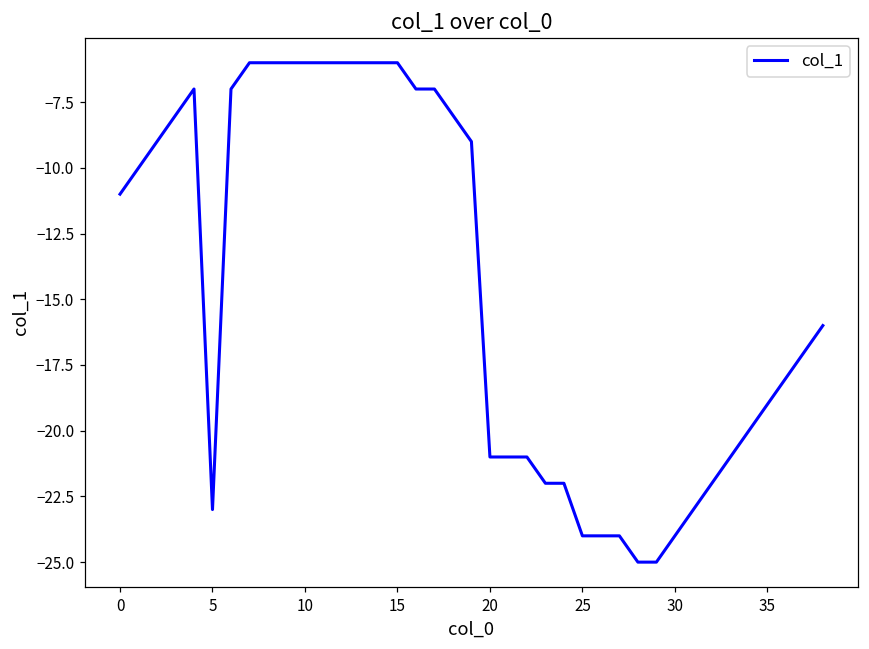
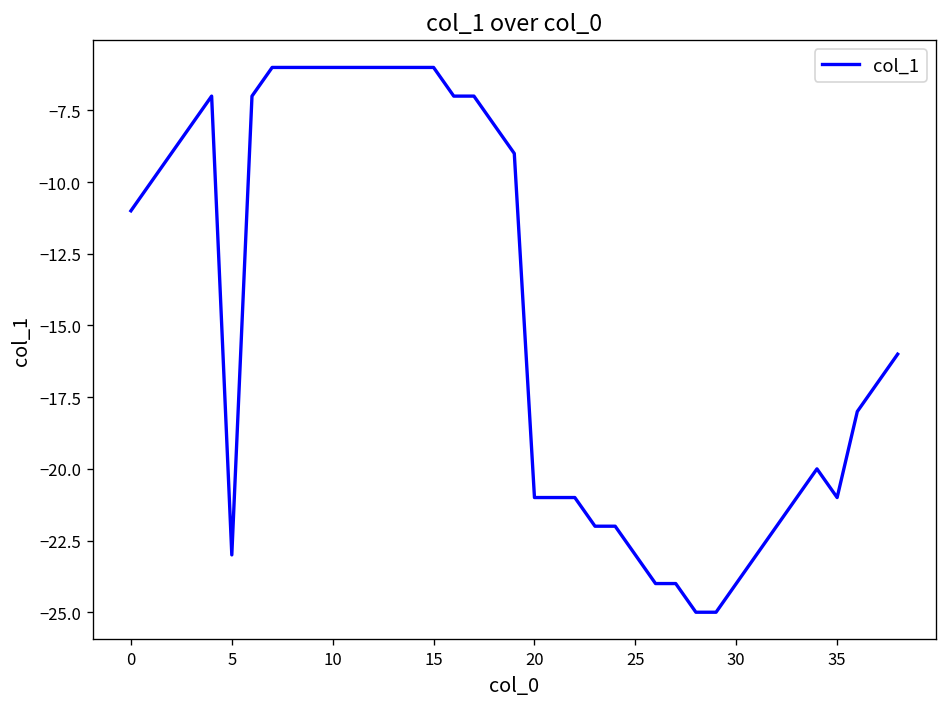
25: -24 -> -23
35: -19 -> -21
